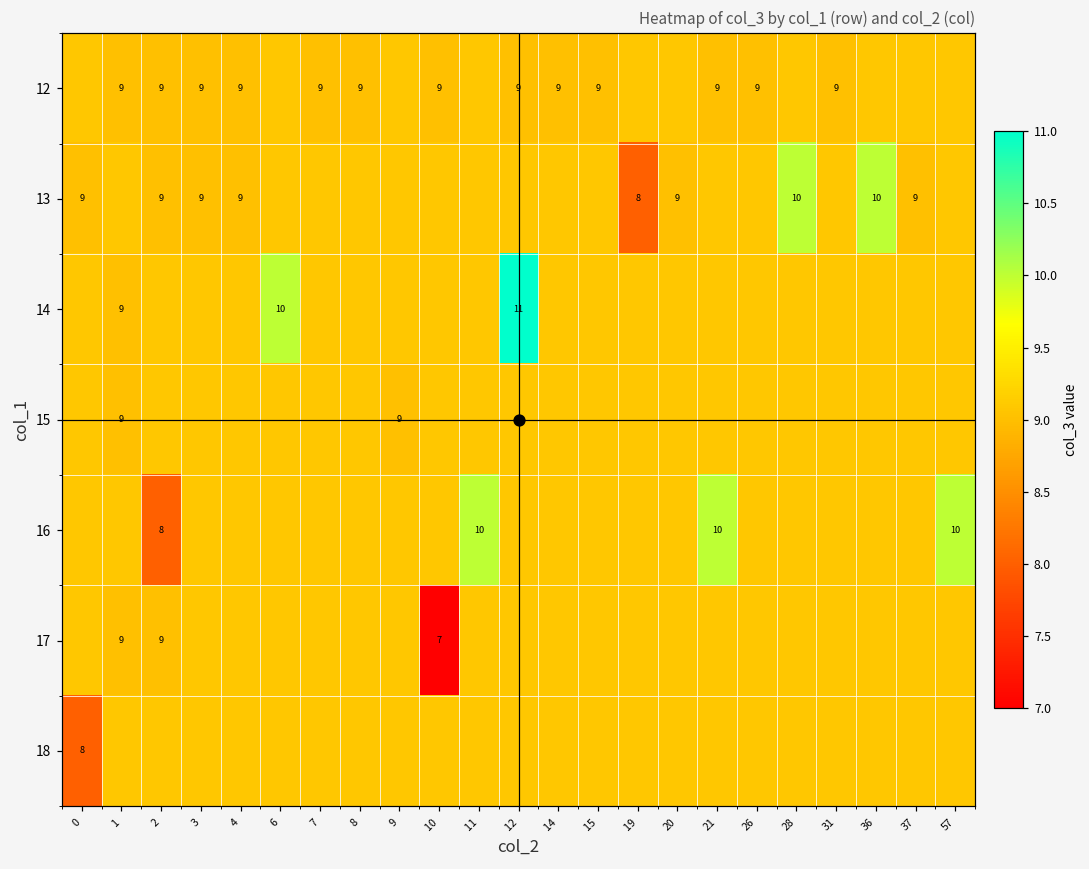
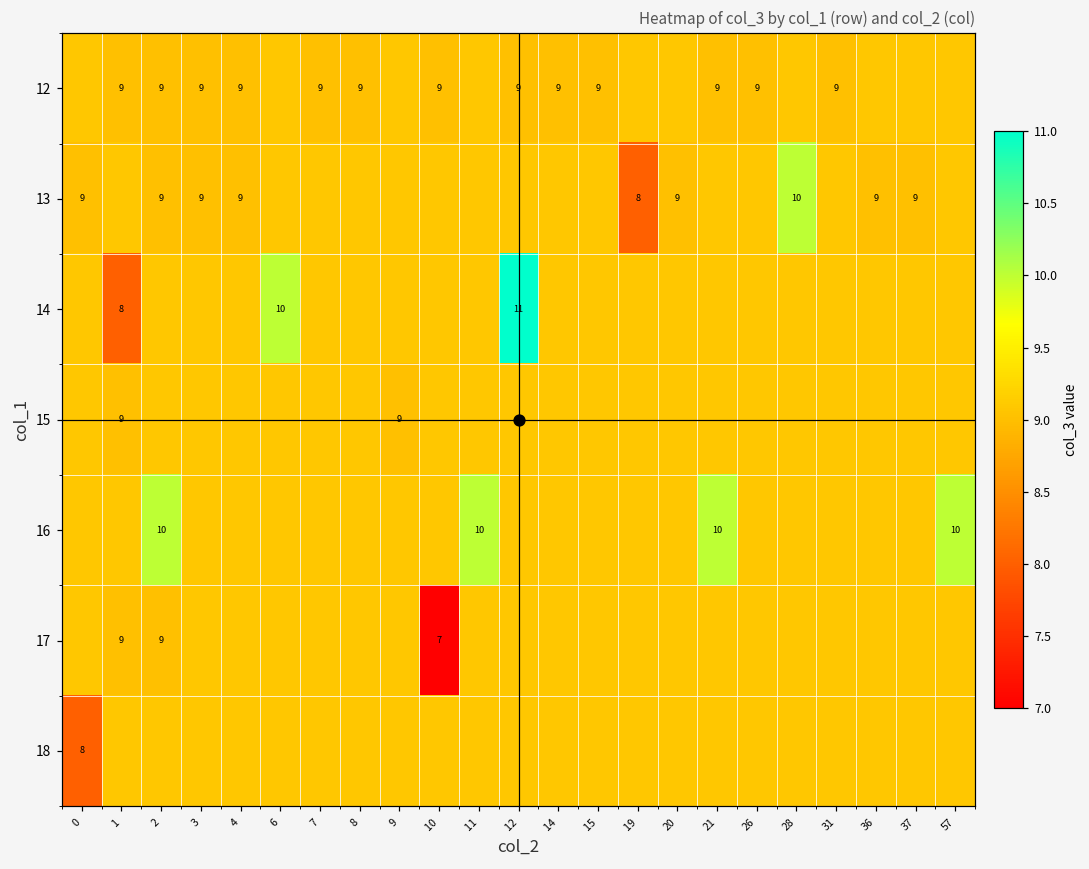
13, 36: 10 -> 9
14, 1: 9 -> 8
16, 2: 8 -> 10
